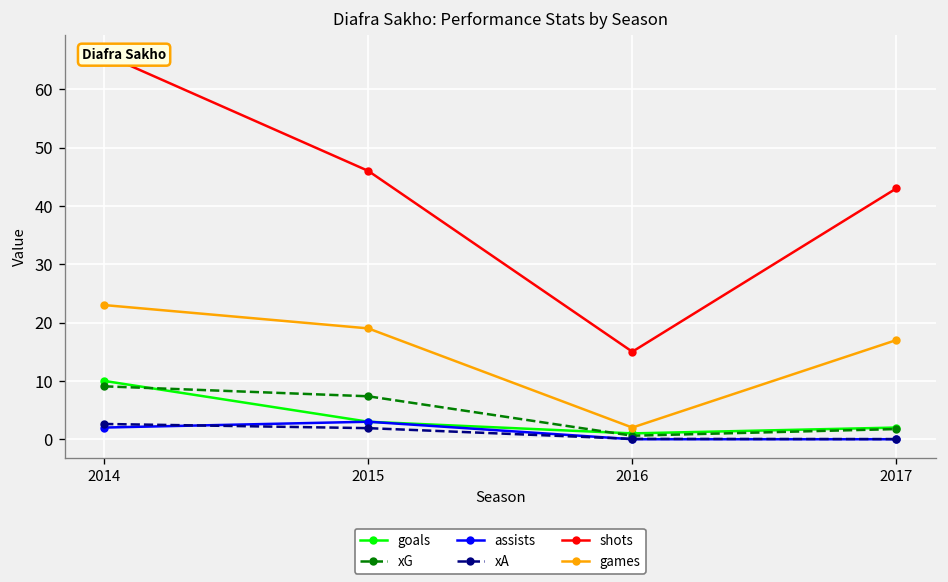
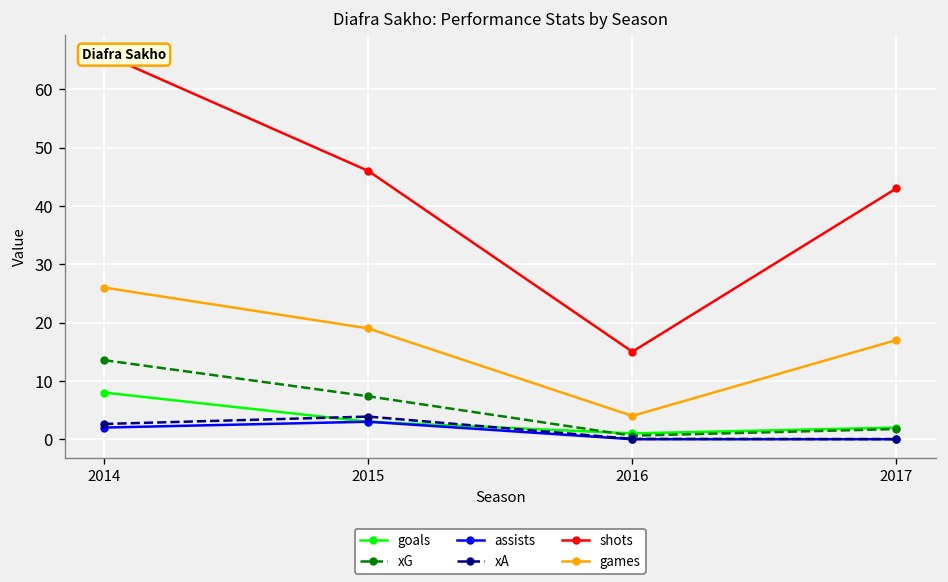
goals, 2014: 10 -> 8
xG, 2014: 9 -> 14
games, 2014: 23 -> 26
xA, 2015: 2 -> 4
games, 2016: 2 -> 4
